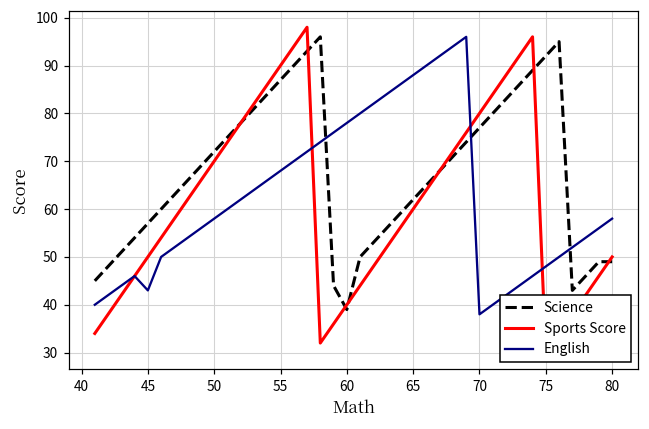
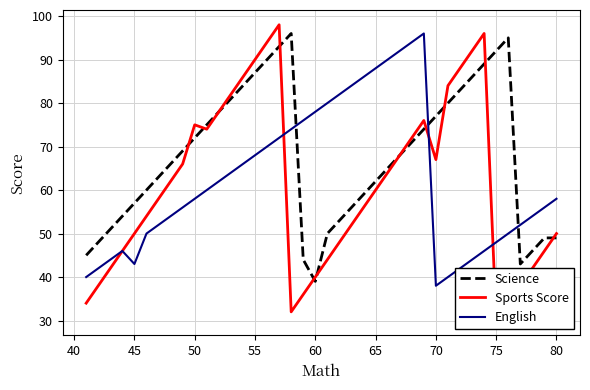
Sports Score, 50: 70 -> 75
Sports Score, 70: 80 -> 67
